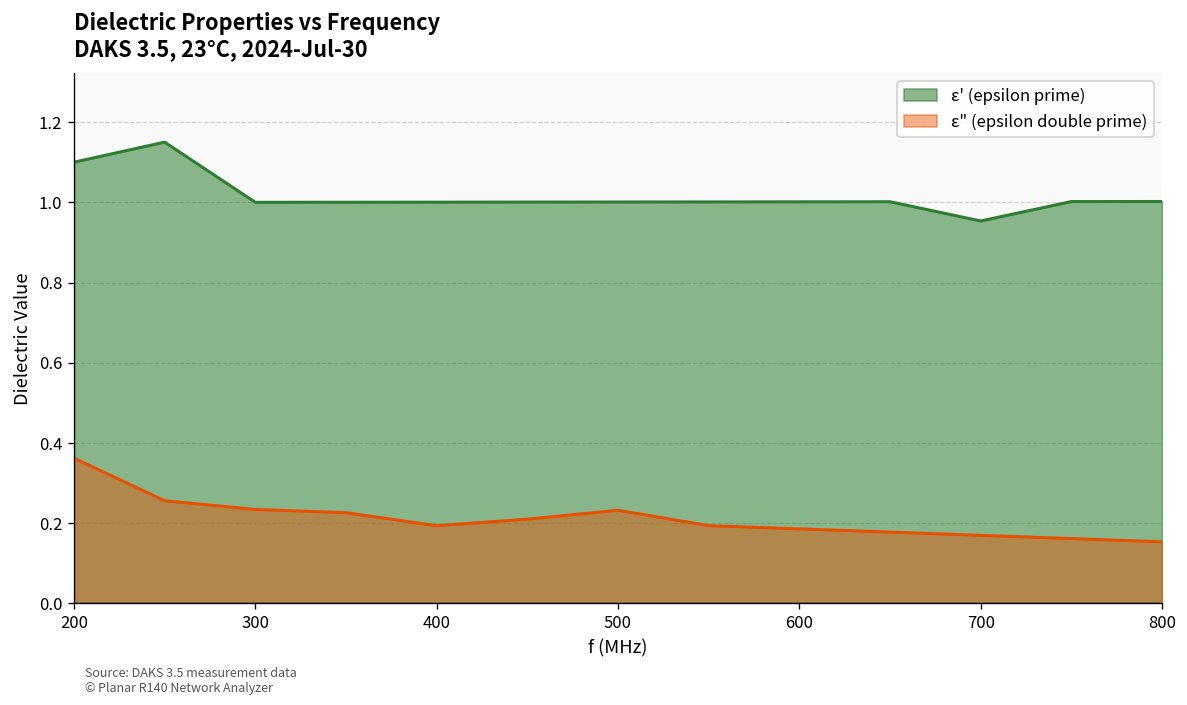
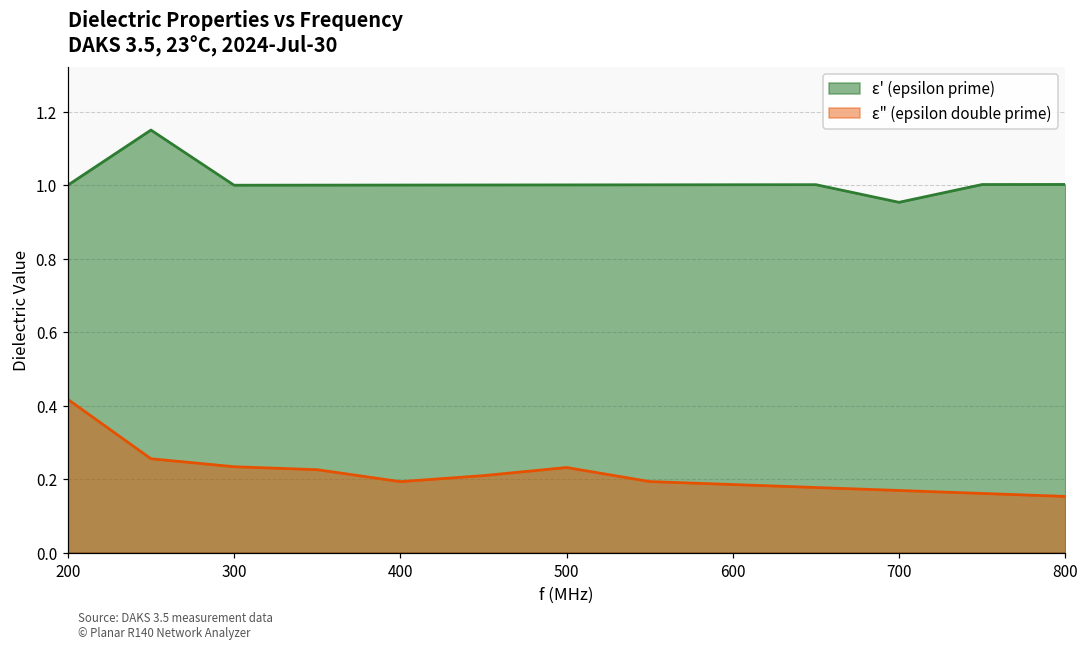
ε' (epsilon prime), 200: 1.1 -> 1.0
ε" (epsilon double prime), 200: 0.36 -> 0.42
